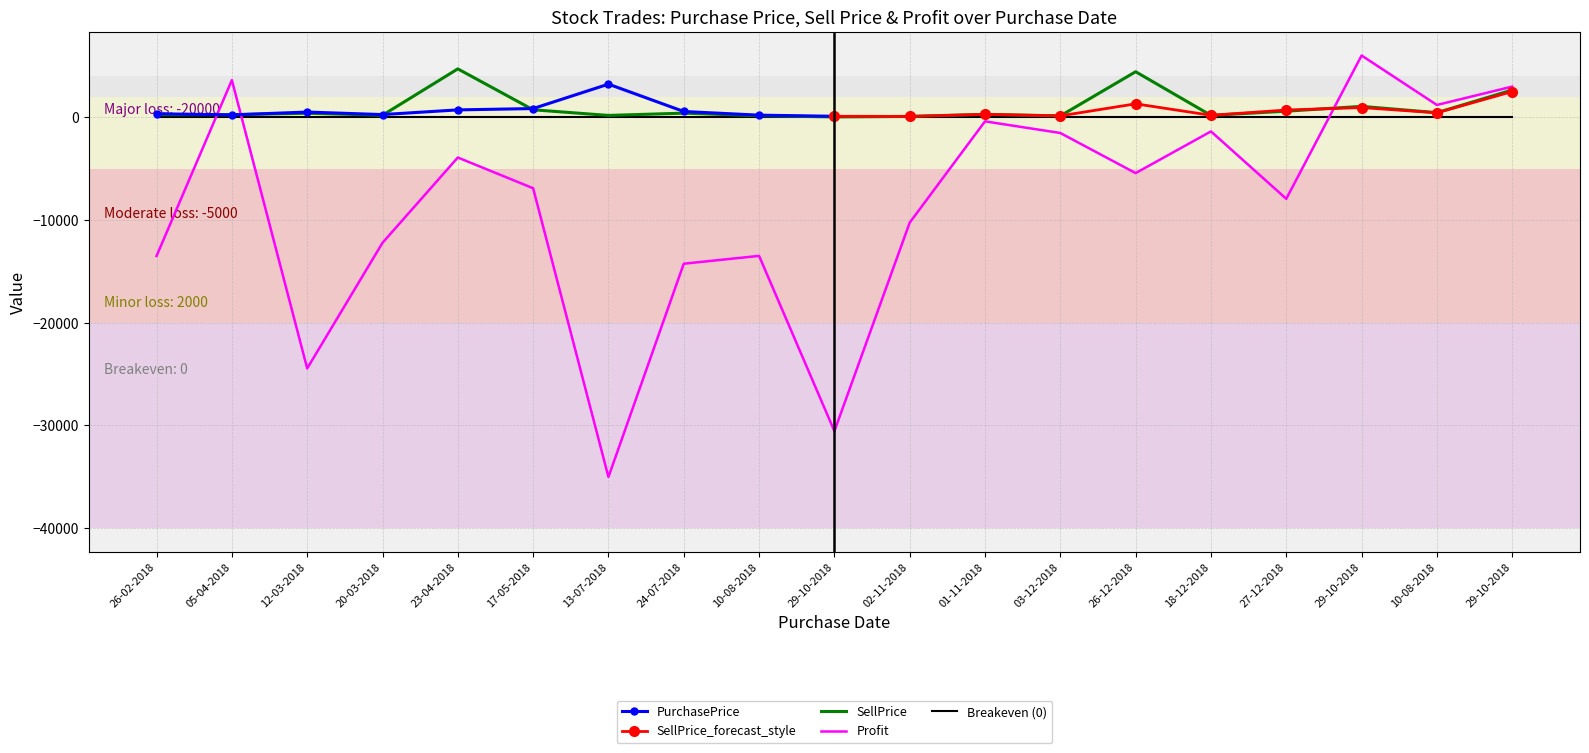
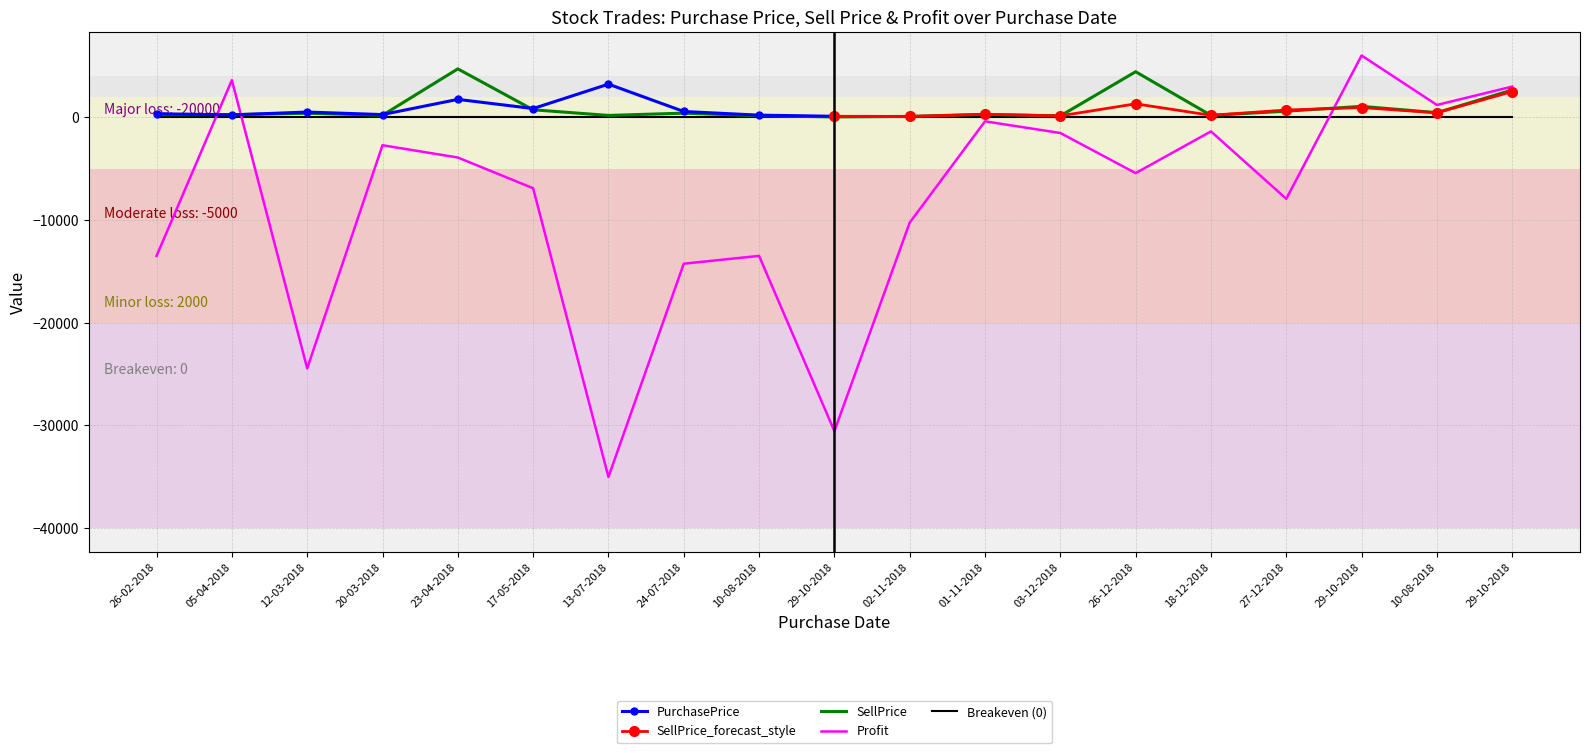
Profit, 20-03-2018: -12200 -> -2700
PurchasePrice, 23-04-2018: 700 -> 1700
